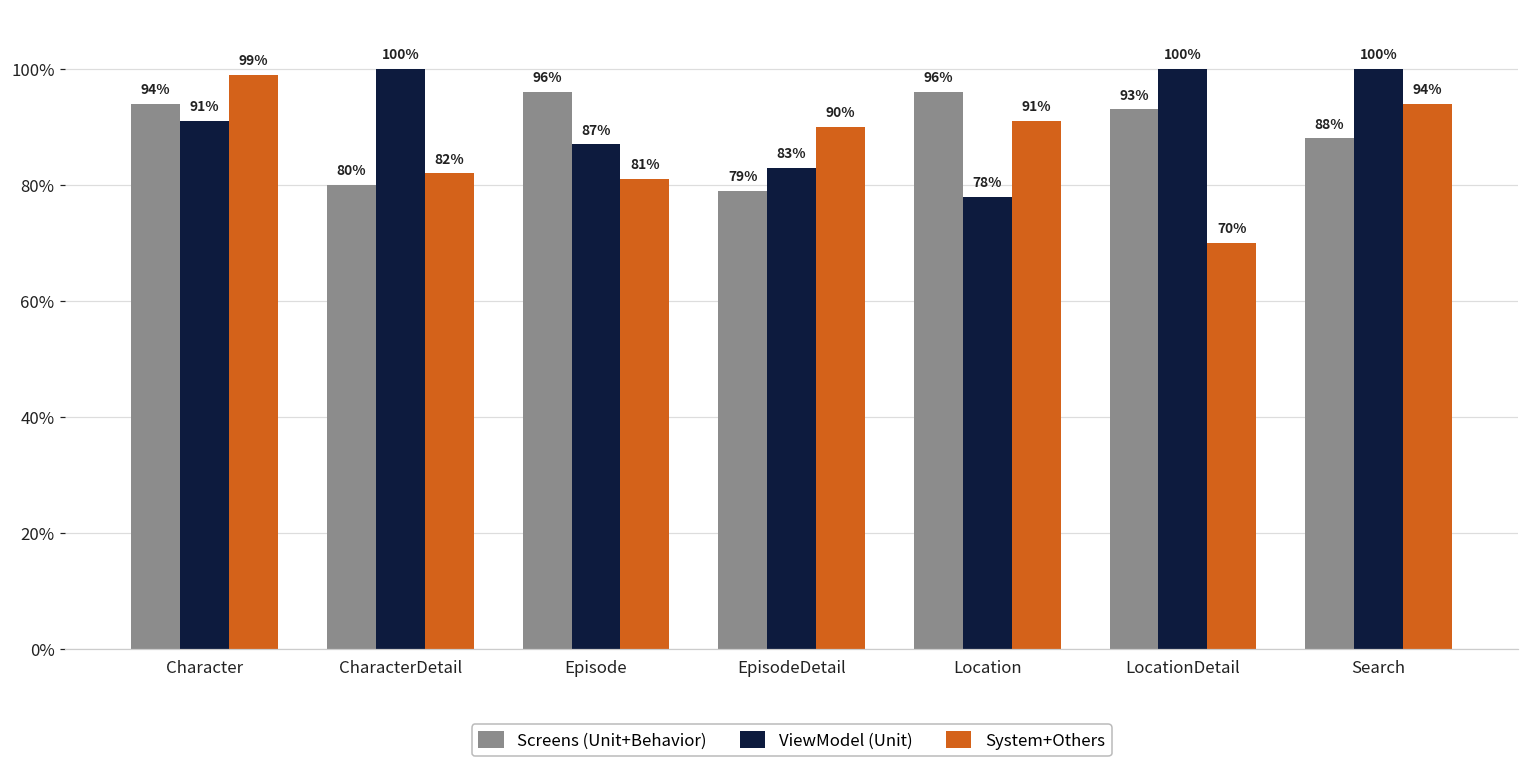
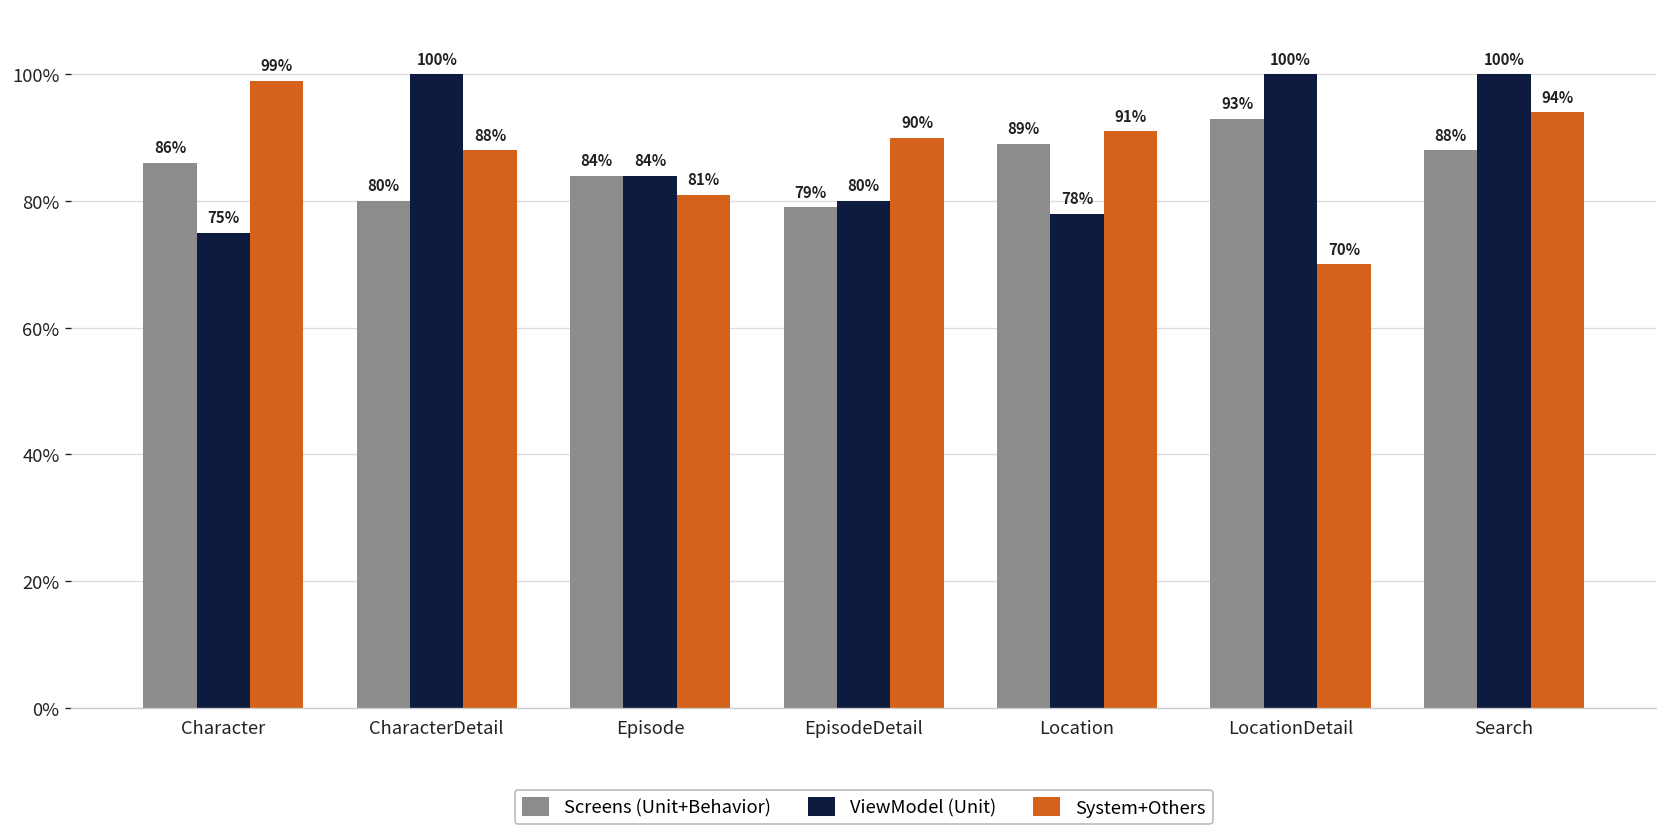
Screens (Unit+Behavior), Character: 94% -> 86%
ViewModel (Unit), Character: 91% -> 75%
System+Others, CharacterDetail: 82% -> 88%
Screens (Unit+Behavior), Episode: 96% -> 84%
ViewModel (Unit), Episode: 87% -> 84%
ViewModel (Unit), EpisodeDetail: 83% -> 80%
Screens (Unit+Behavior), Location: 96% -> 89%
